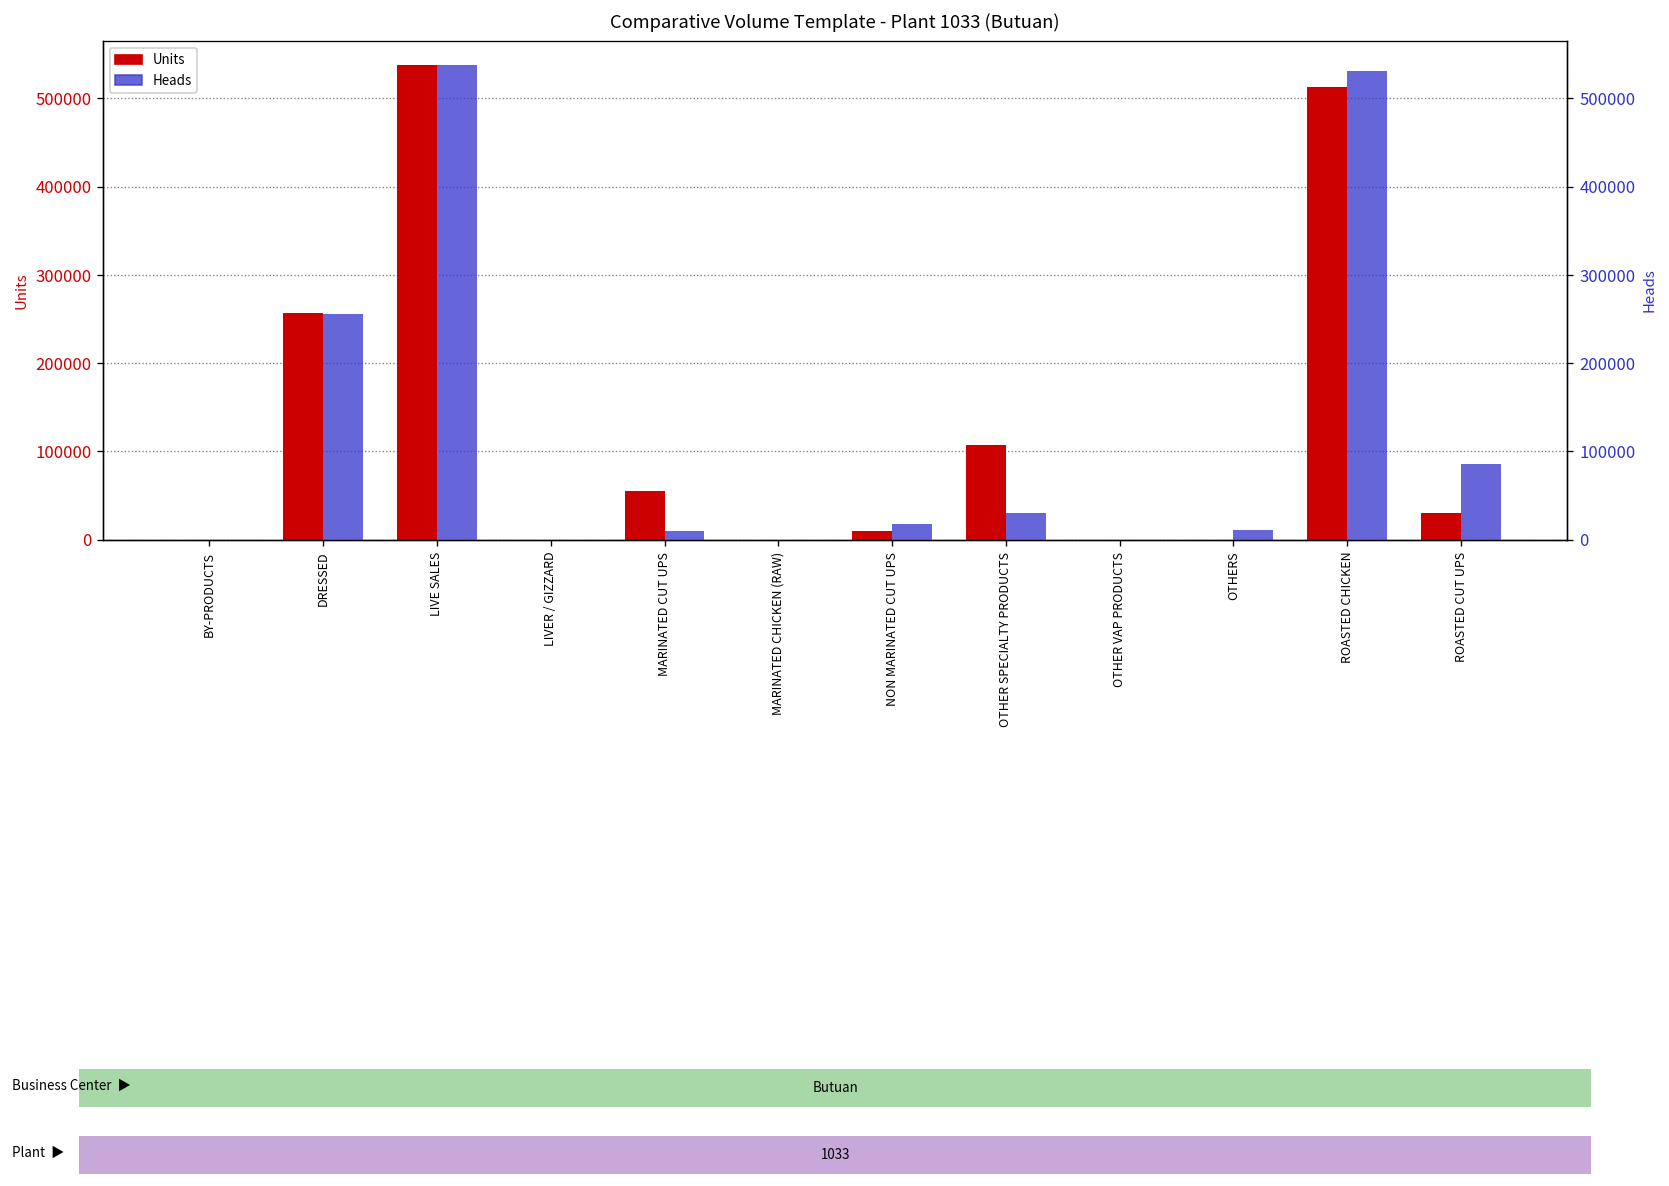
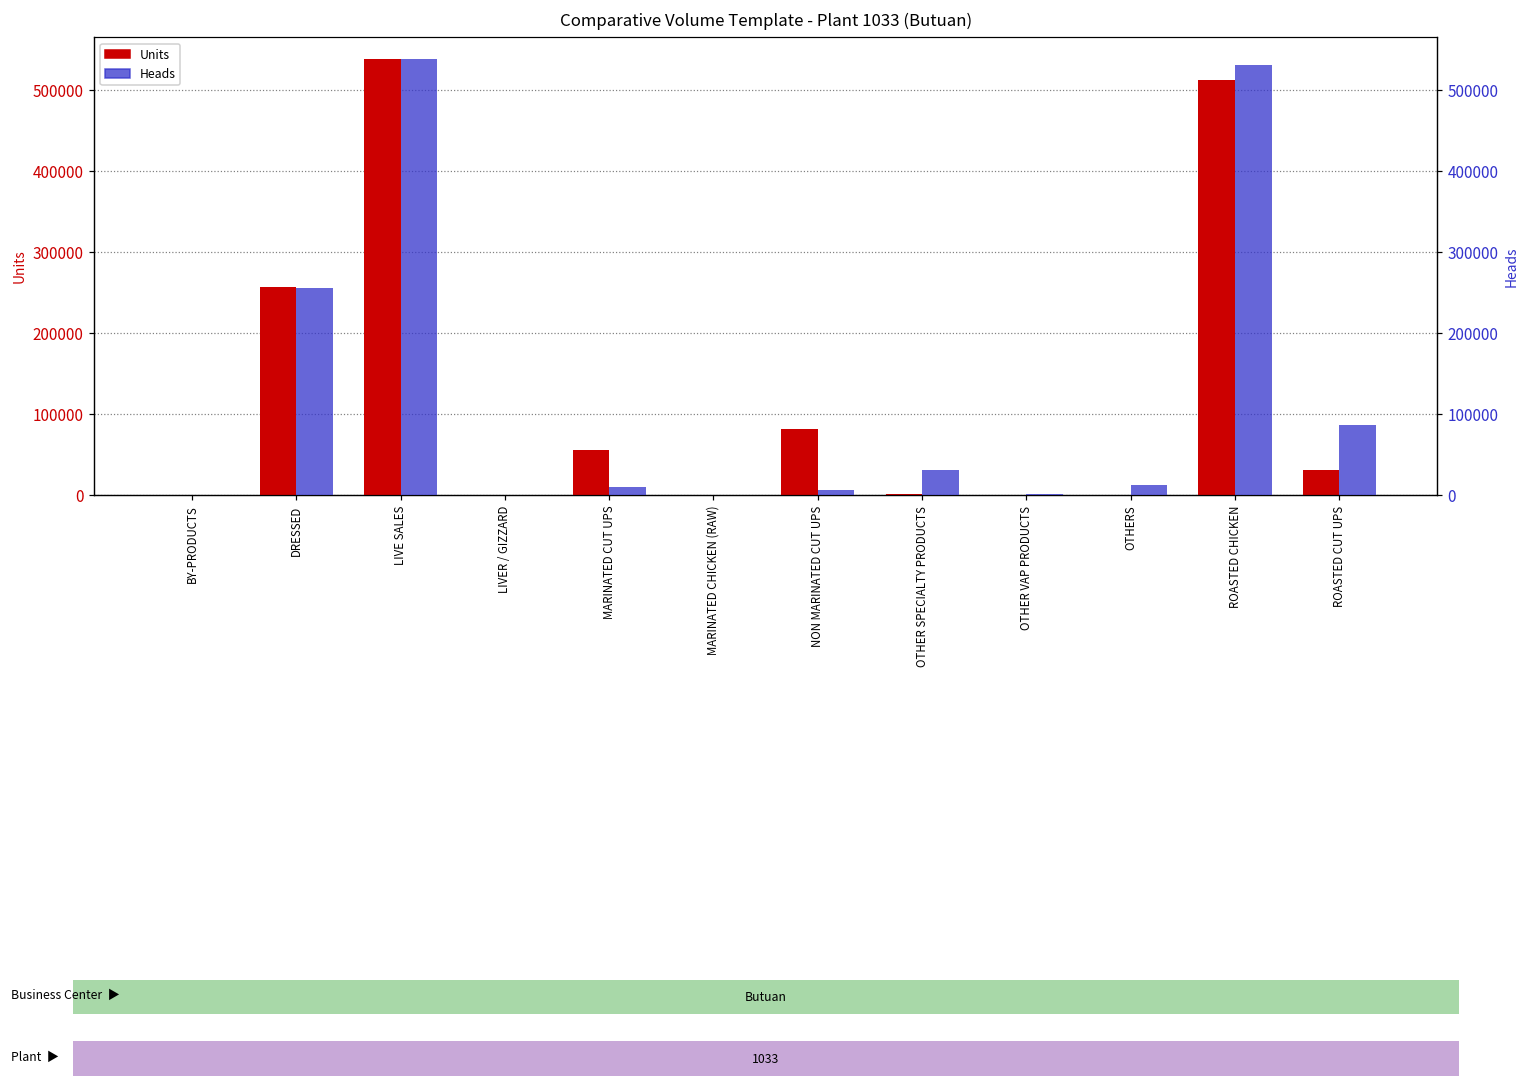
Units, NON MARINATED CUT UPS: 10000 -> 80000
Units, OTHER SPECIALTY PRODUCTS: 110000 -> 0
Heads, NON MARINATED CUT UPS: 20000 -> 10000
